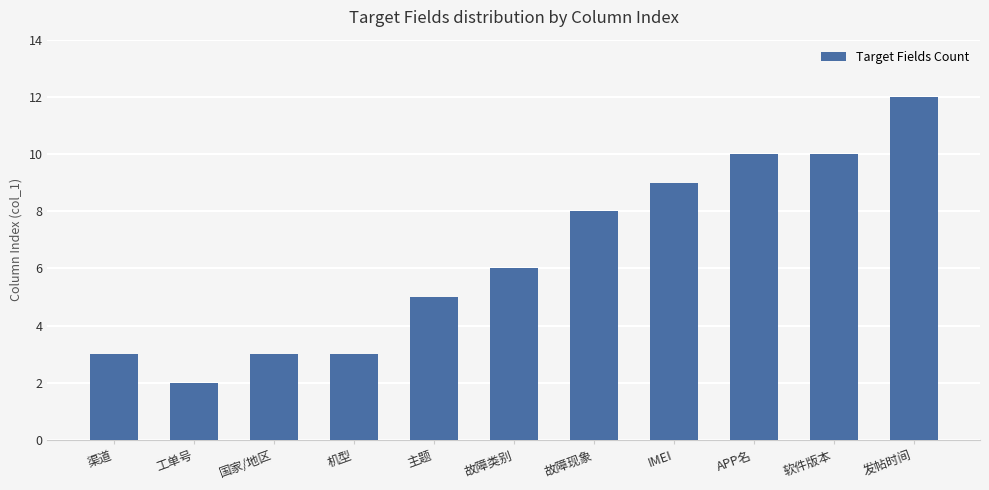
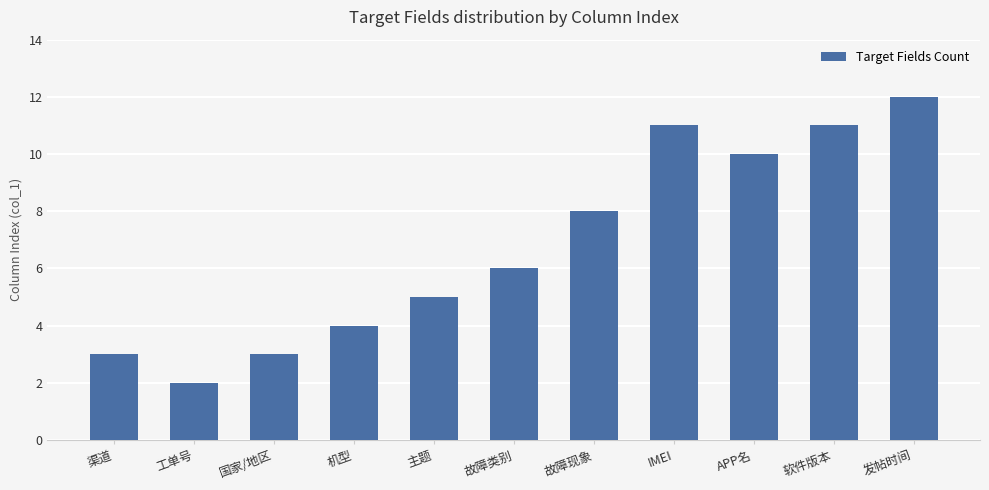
机型: 3 -> 4
IMEI: 9 -> 11
软件版本: 10 -> 11
